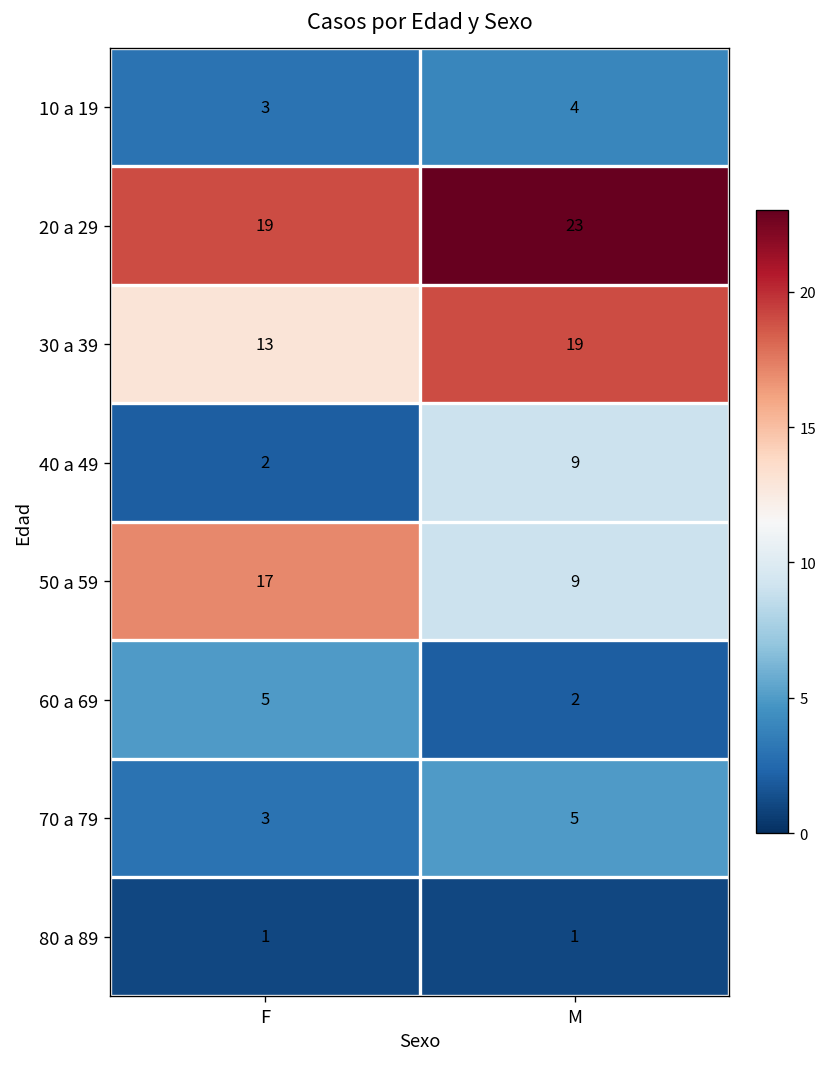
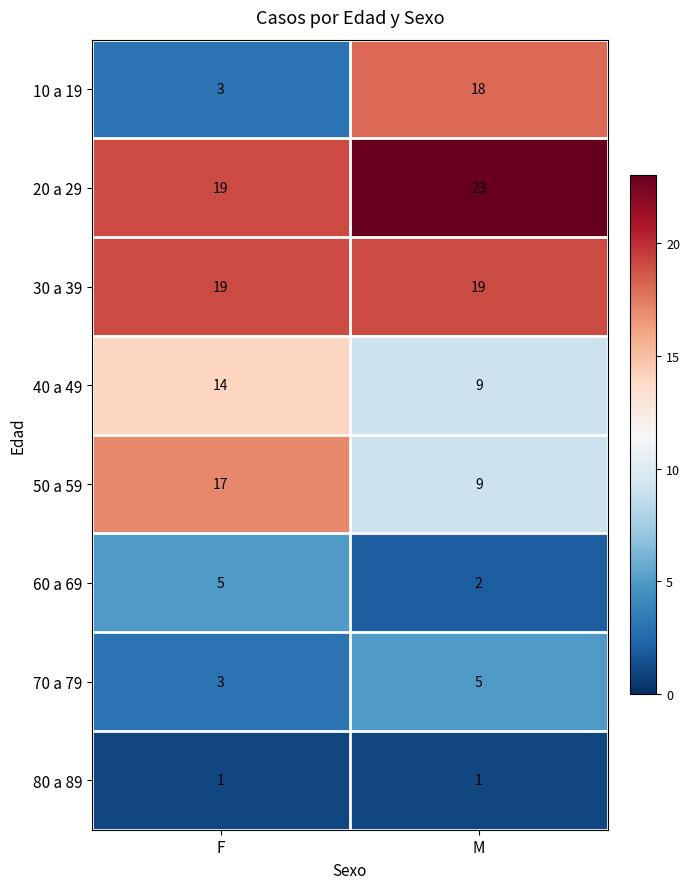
10 a 19, M: 4 -> 18
30 a 39, F: 13 -> 19
40 a 49, F: 2 -> 14
